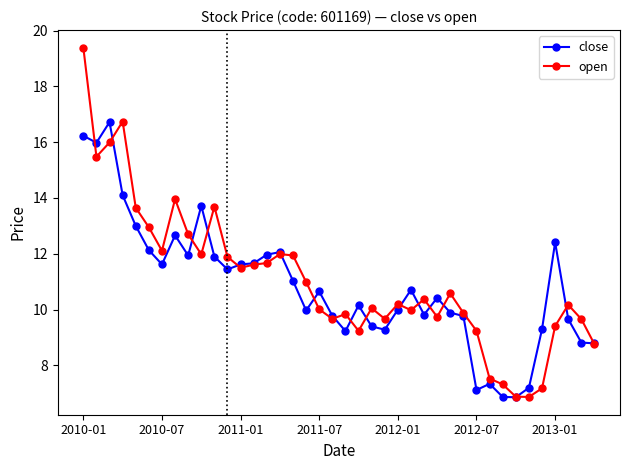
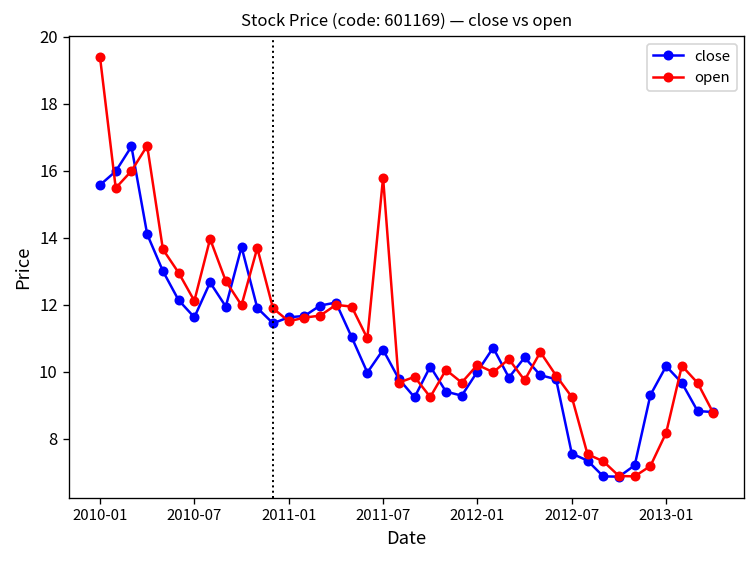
close, 2010-01: 16.2 -> 15.6
open, 2011-07: 10.0 -> 15.8
close, 2012-07: 7.1 -> 7.6
close, 2013-01: 12.4 -> 10.2
open, 2013-01: 9.4 -> 8.2
